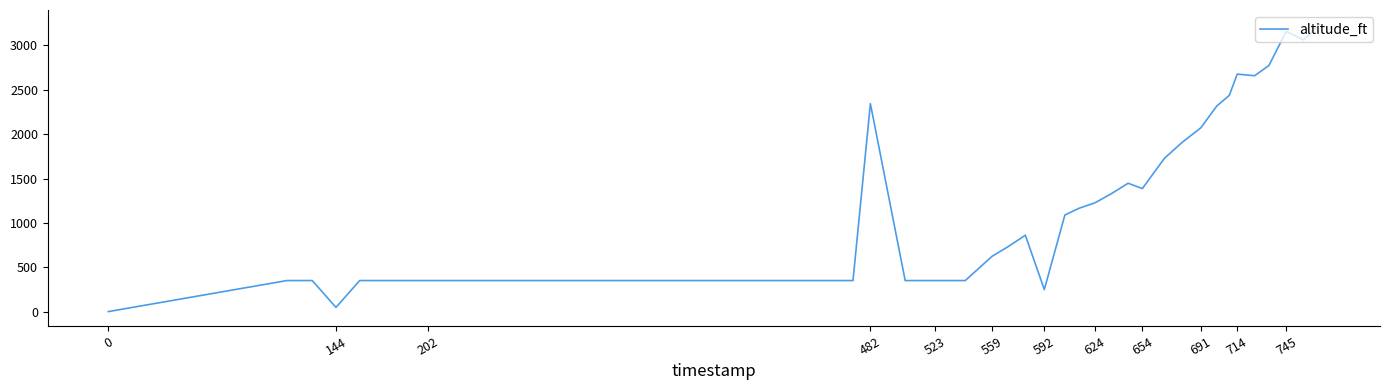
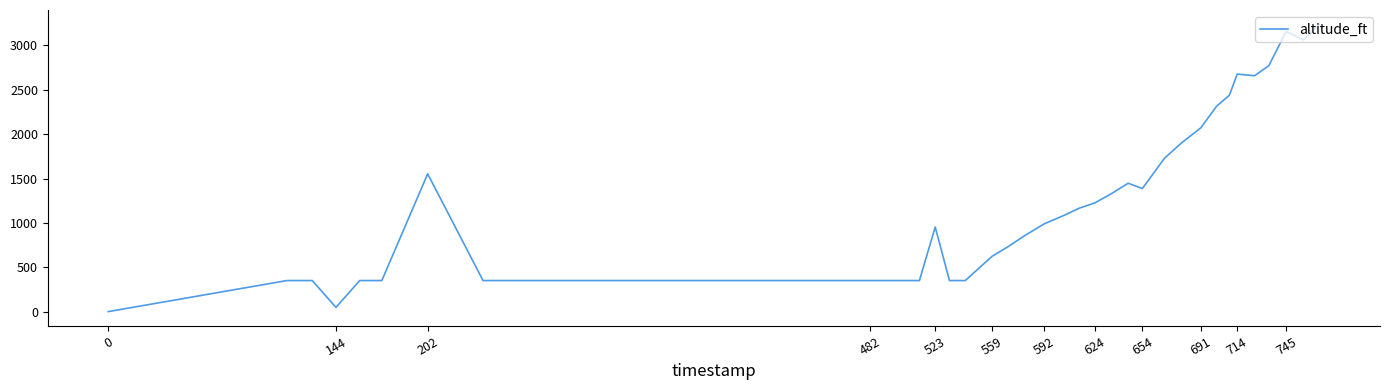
202: 400 -> 1600
482: 2300 -> 400
523: 400 -> 1000
592: 200 -> 1000
